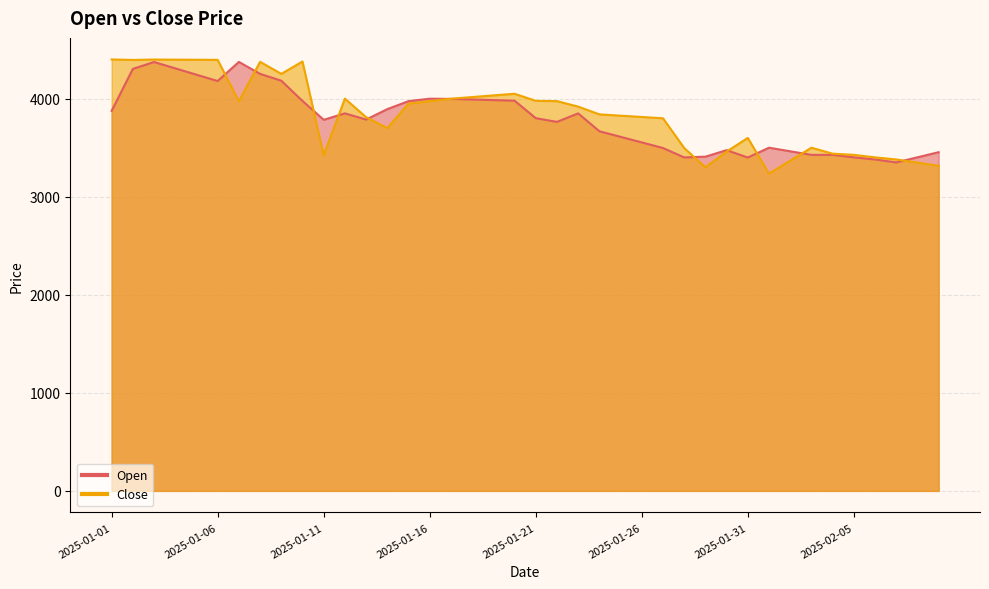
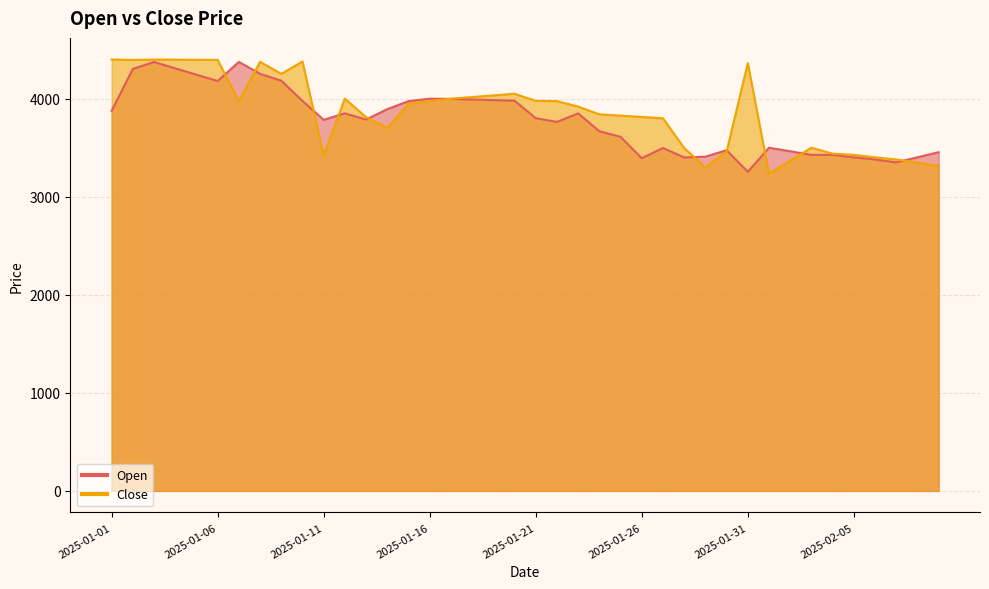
Open, 2025-01-26: 3600 -> 3400
Open, 2025-01-31: 3400 -> 3300
Close, 2025-01-31: 3600 -> 4400
